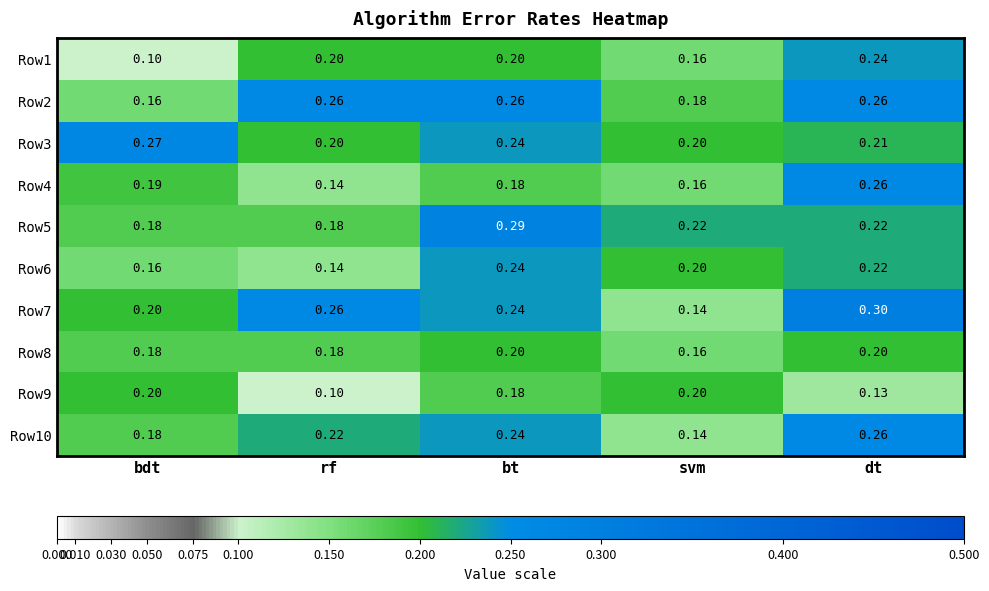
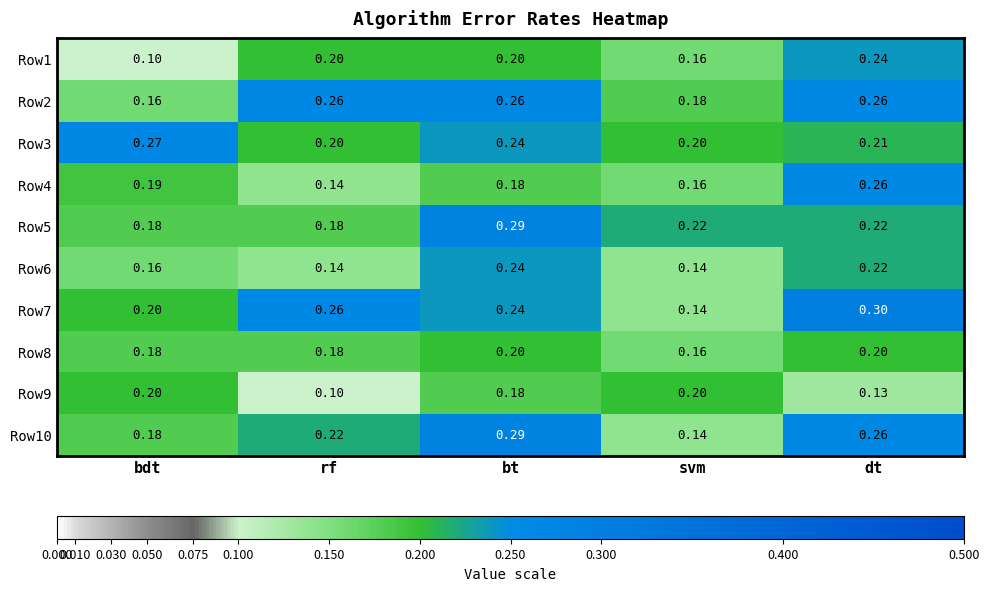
Row6, svm: 0.20 -> 0.14
Row10, bt: 0.24 -> 0.29
